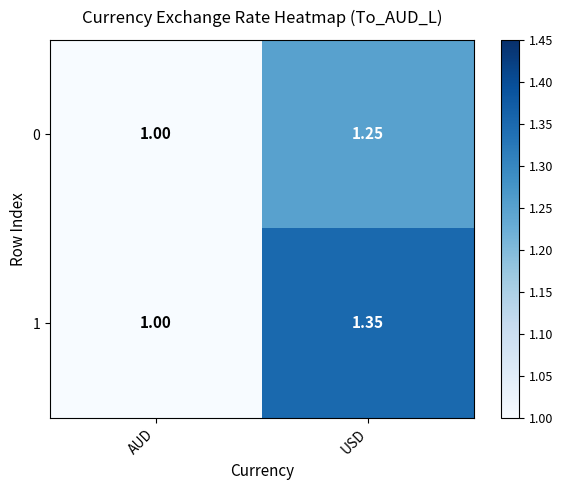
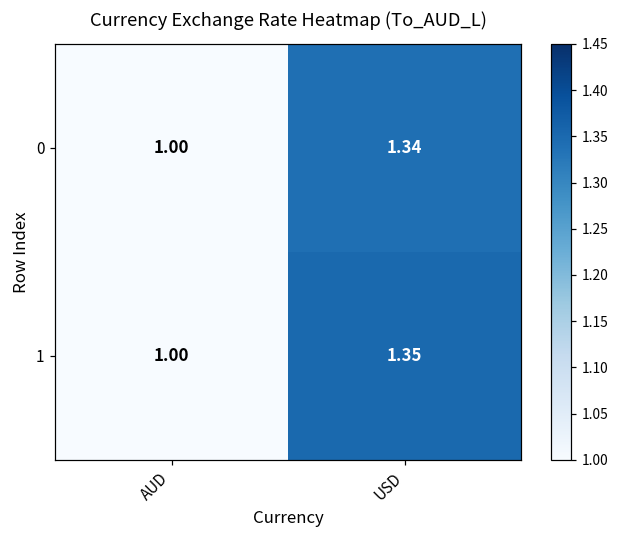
0, USD: 1.25 -> 1.34
